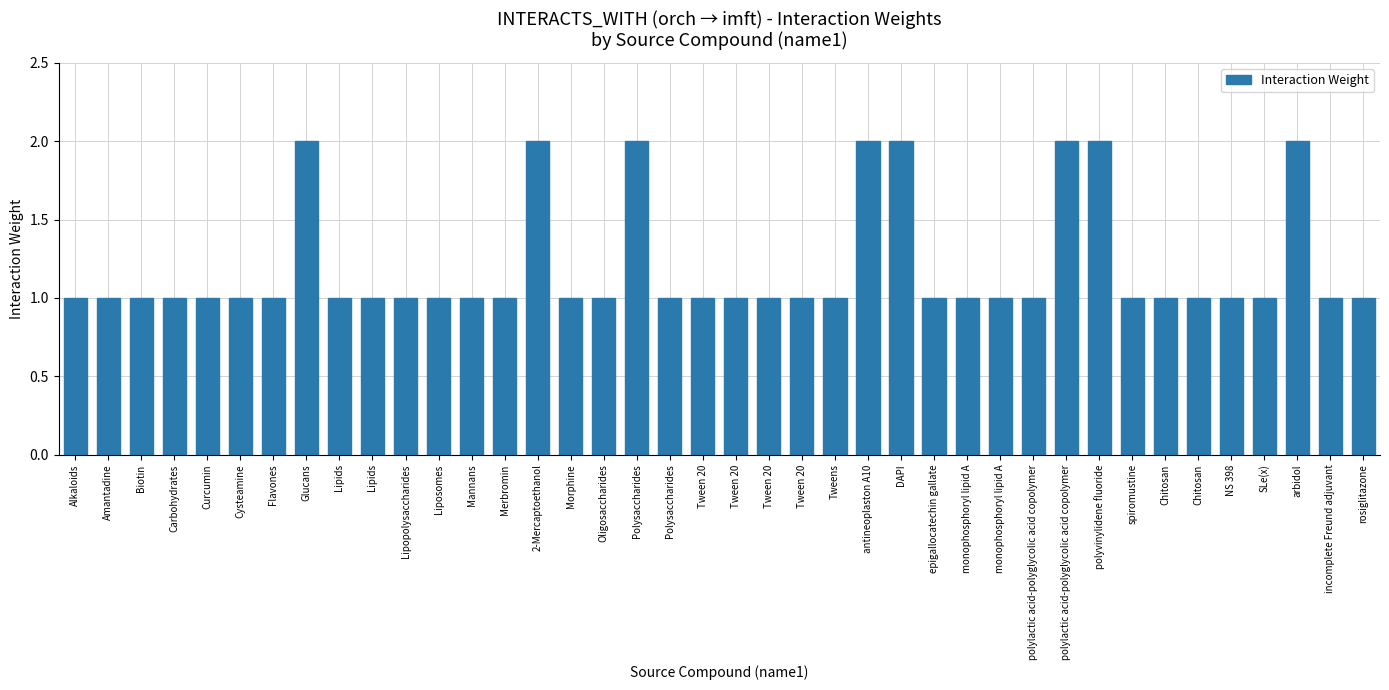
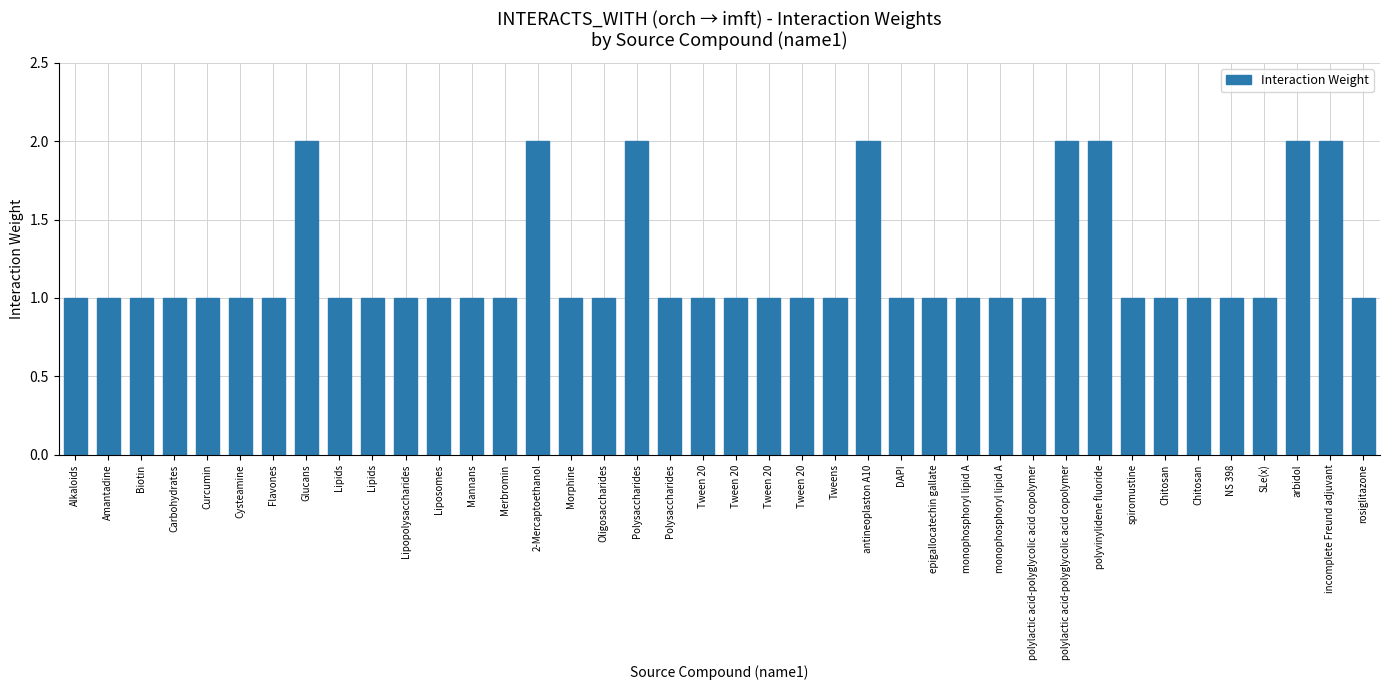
DAPI: 2 -> 1
incomplete Freund adjuvant: 1 -> 2
